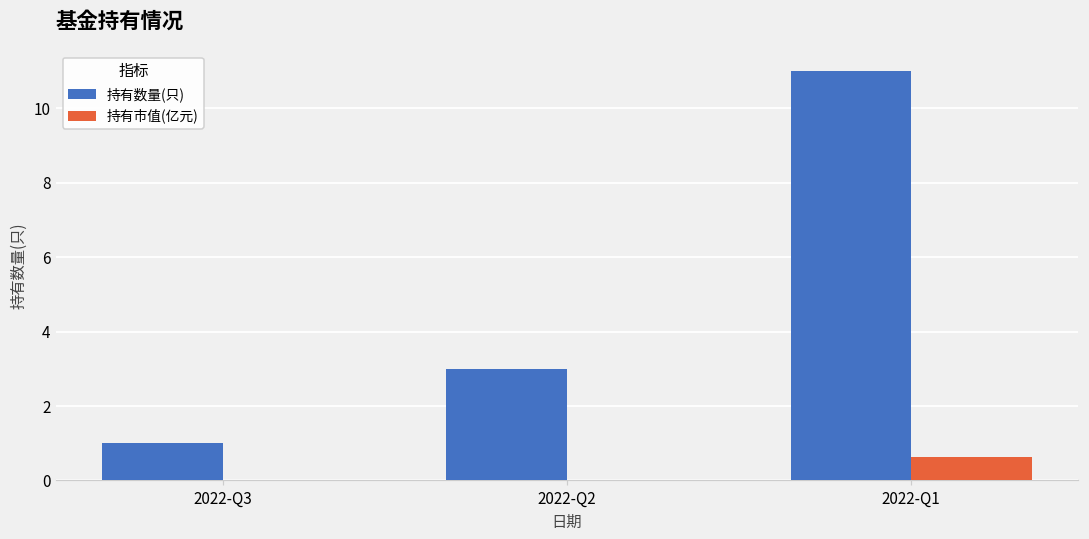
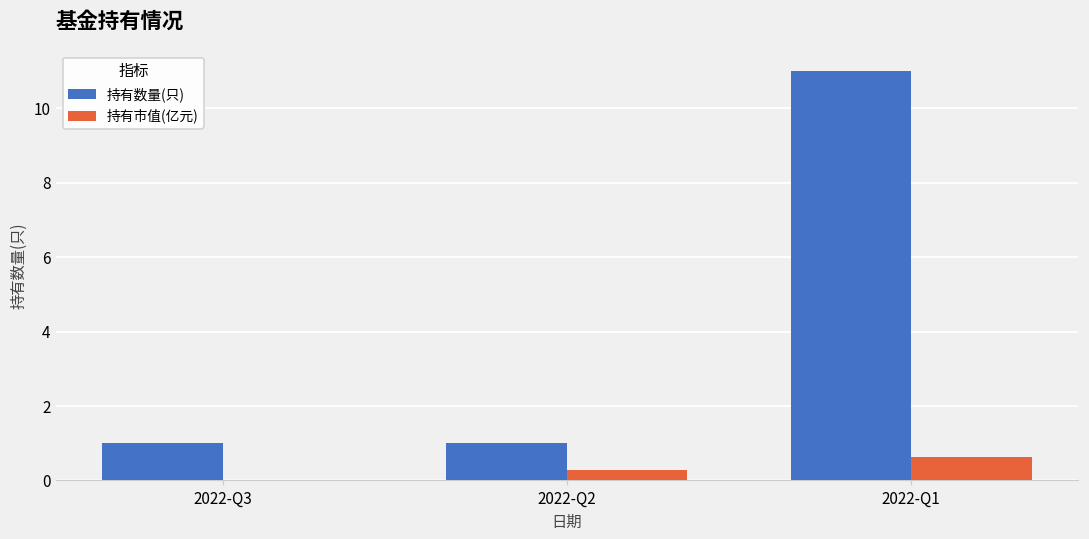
持有数量(只), 2022-Q2: 3 -> 1
持有市值(亿元), 2022-Q2: 0.0 -> 0.3
